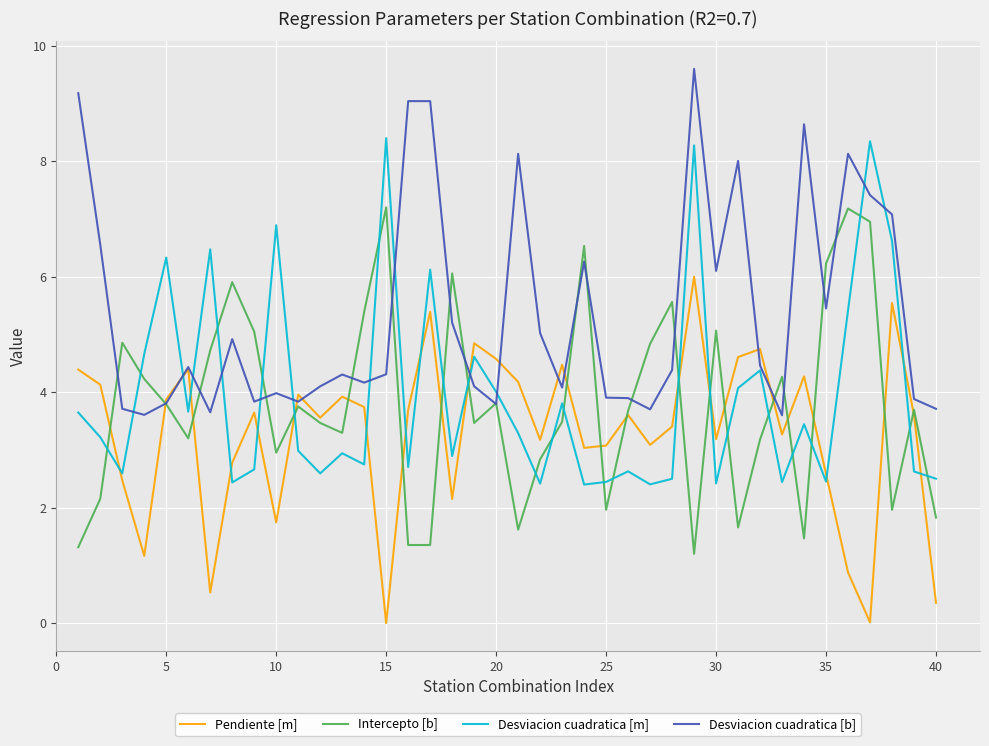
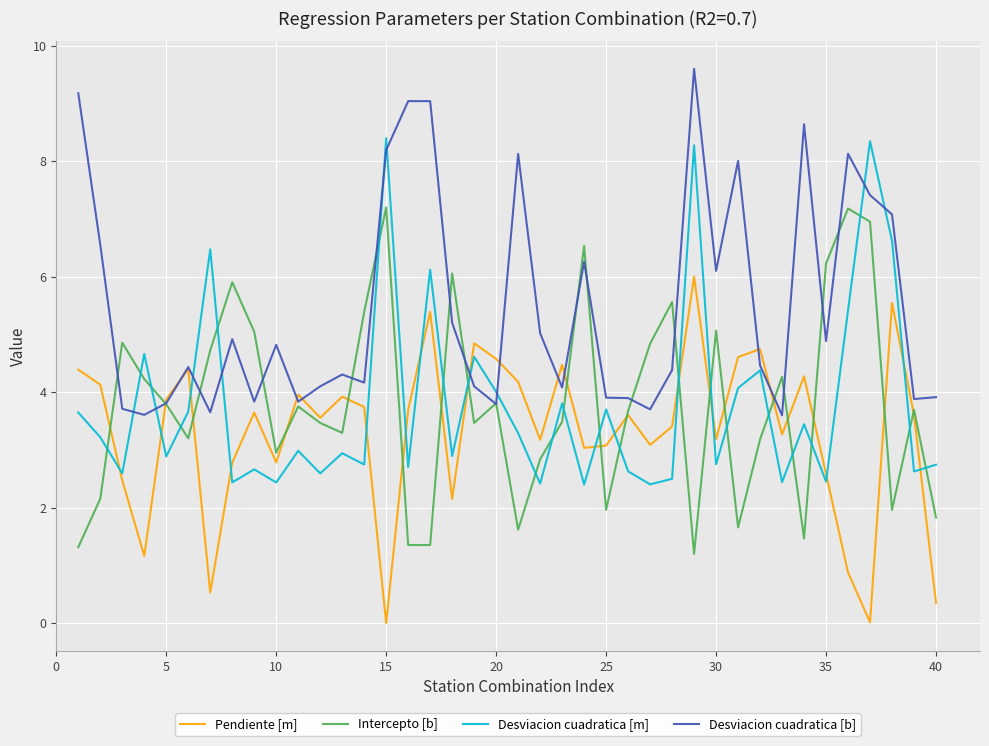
Desviacion cuadratica [m], 5: 6.3 -> 2.9
Pendiente [m], 10: 1.7 -> 2.8
Desviacion cuadratica [m], 10: 6.9 -> 2.4
Desviacion cuadratica [b], 10: 4.0 -> 4.8
Desviacion cuadratica [b], 15: 4.3 -> 8.2
Desviacion cuadratica [m], 25: 2.4 -> 3.7
Desviacion cuadratica [m], 30: 2.4 -> 2.7
Desviacion cuadratica [b], 35: 5.5 -> 4.9
Desviacion cuadratica [m], 40: 2.5 -> 2.7
Desviacion cuadratica [b], 40: 3.7 -> 3.9
